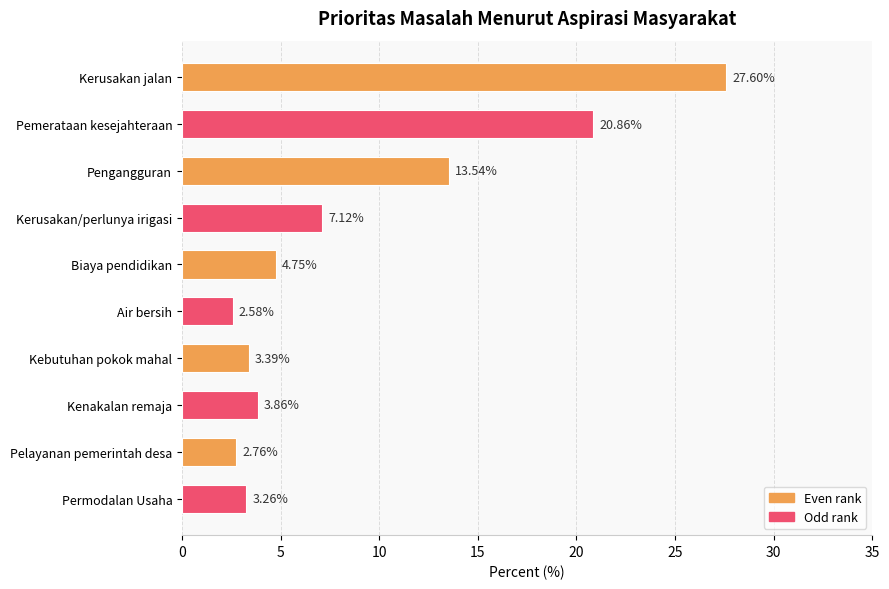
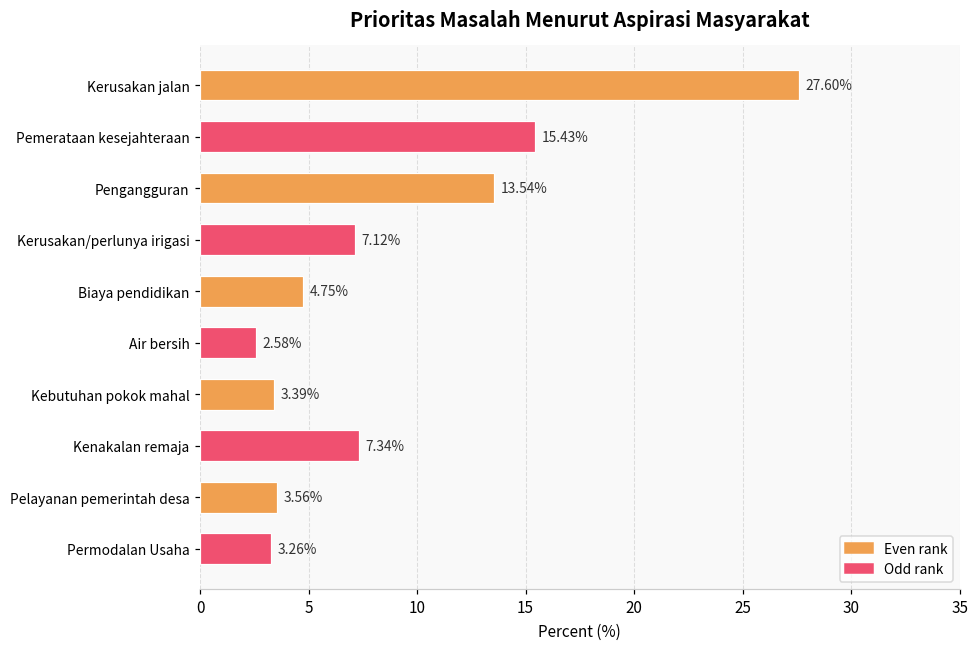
Pemerataan kesejahteraan: 20.86% -> 15.43%
Kenakalan remaja: 3.86% -> 7.34%
Pelayanan pemerintah desa: 2.76% -> 3.56%
